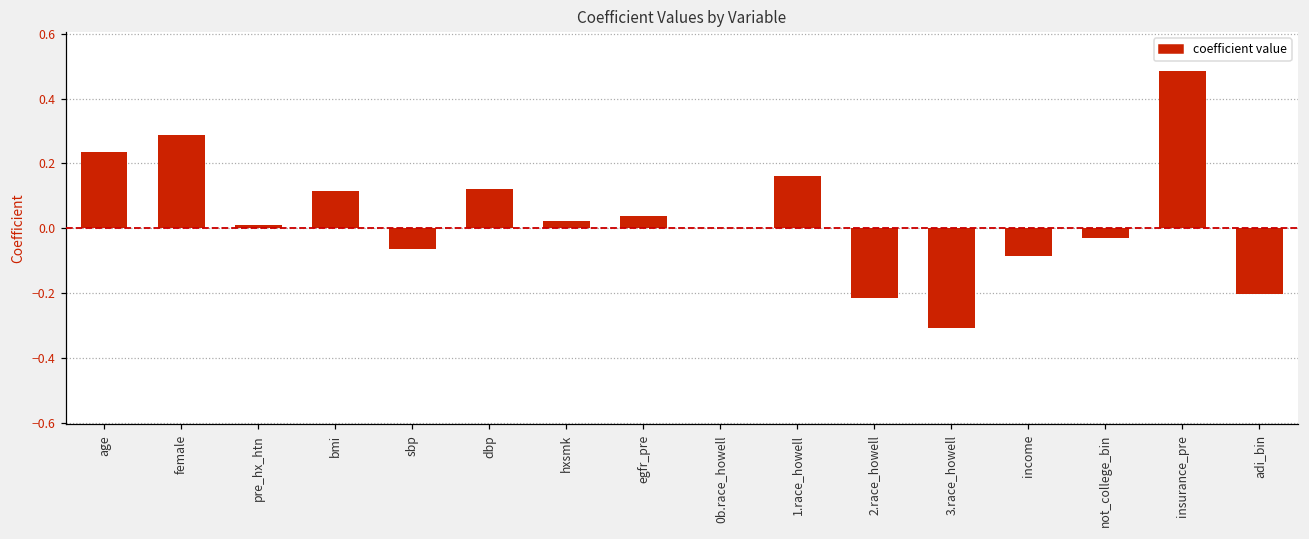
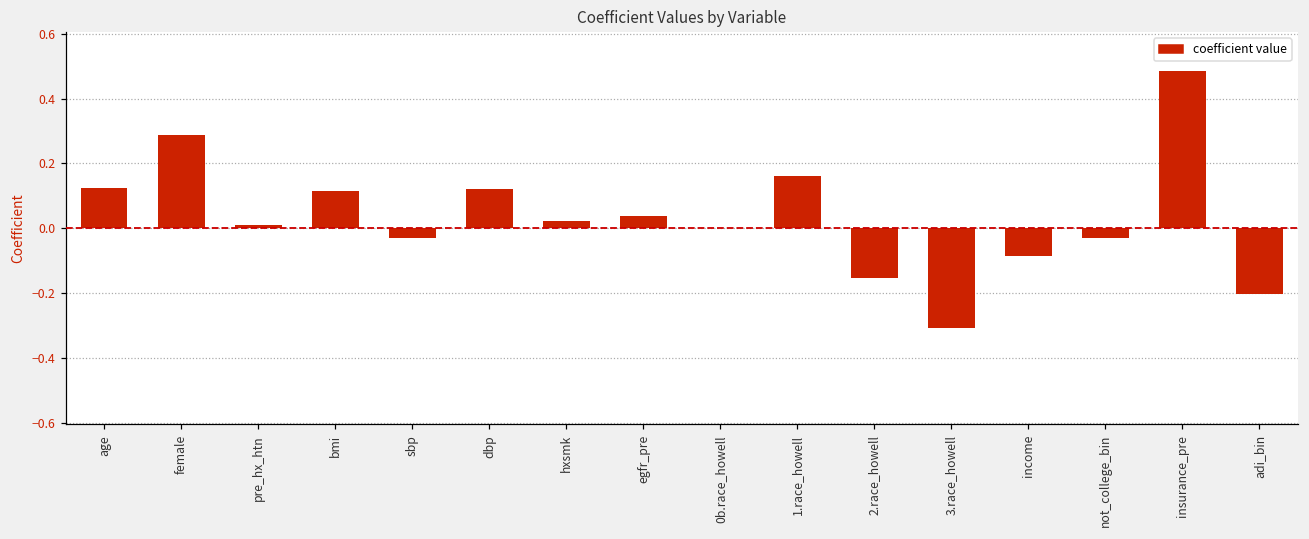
age: 0.23 -> 0.12
sbp: -0.06 -> -0.03
2.race_howell: -0.21 -> -0.16
